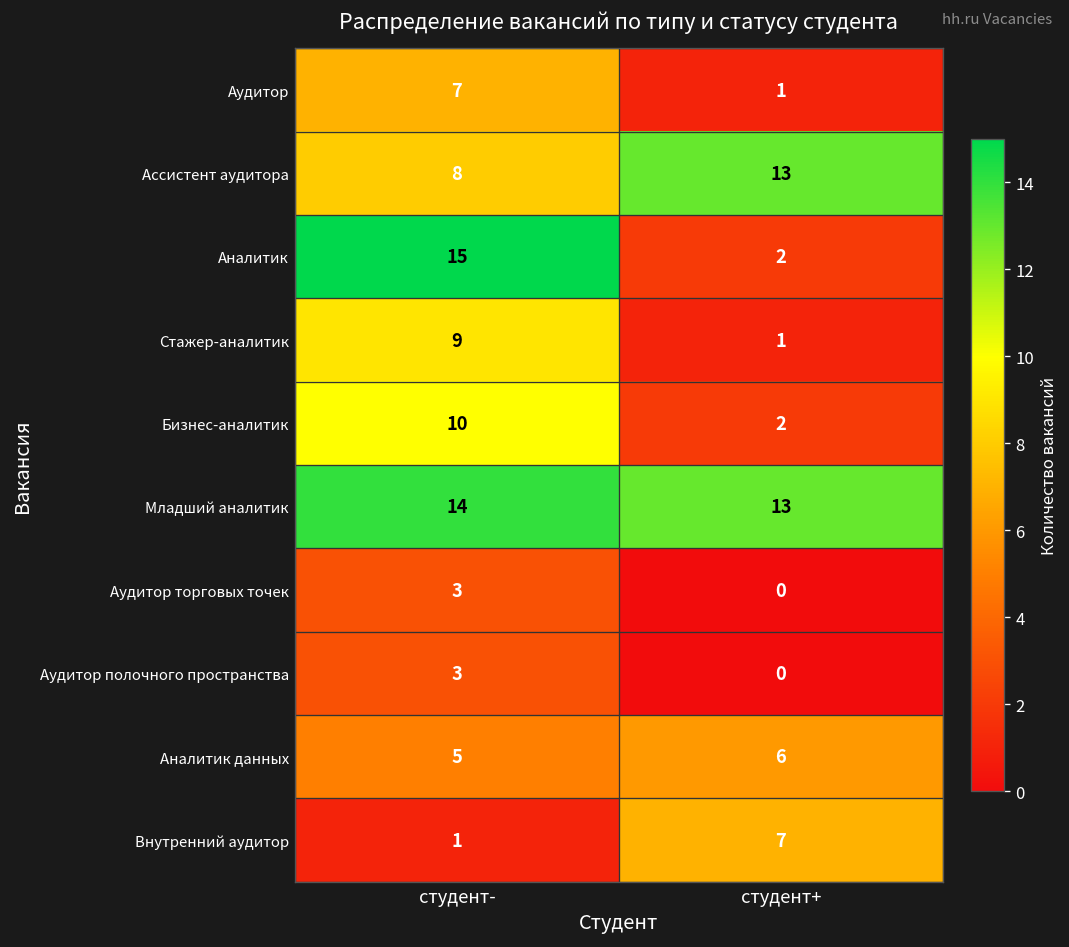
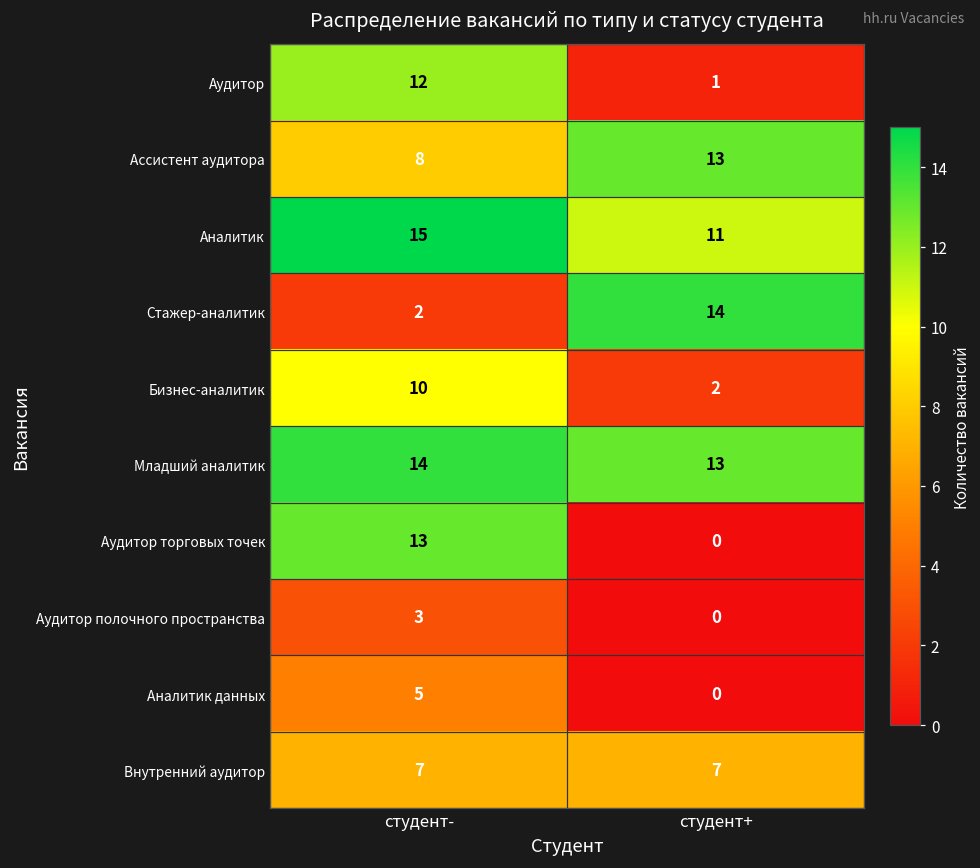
Аудитор, студент-: 7 -> 12
Аналитик, студент+: 2 -> 11
Стажер-аналитик, студент-: 9 -> 2
Стажер-аналитик, студент+: 1 -> 14
Аудитор торговых точек, студент-: 3 -> 13
Аналитик данных, студент+: 6 -> 0
Внутренний аудитор, студент-: 1 -> 7
